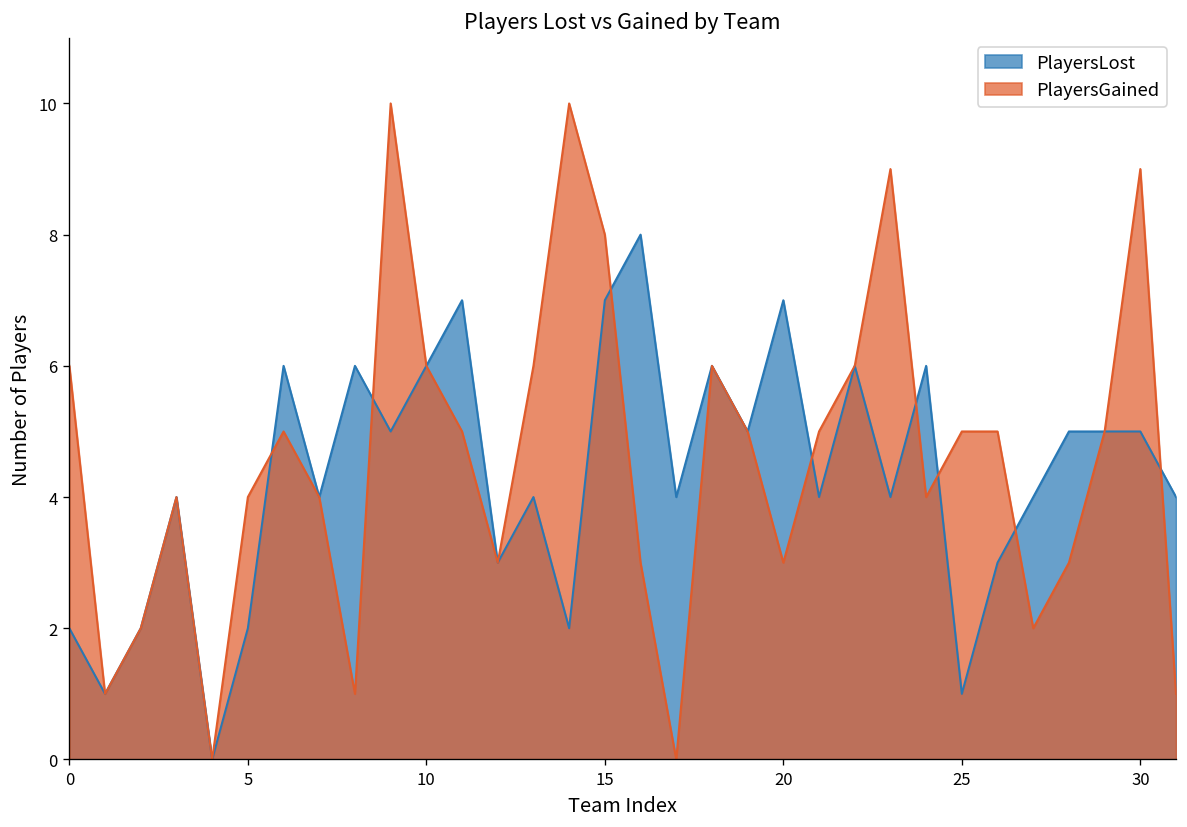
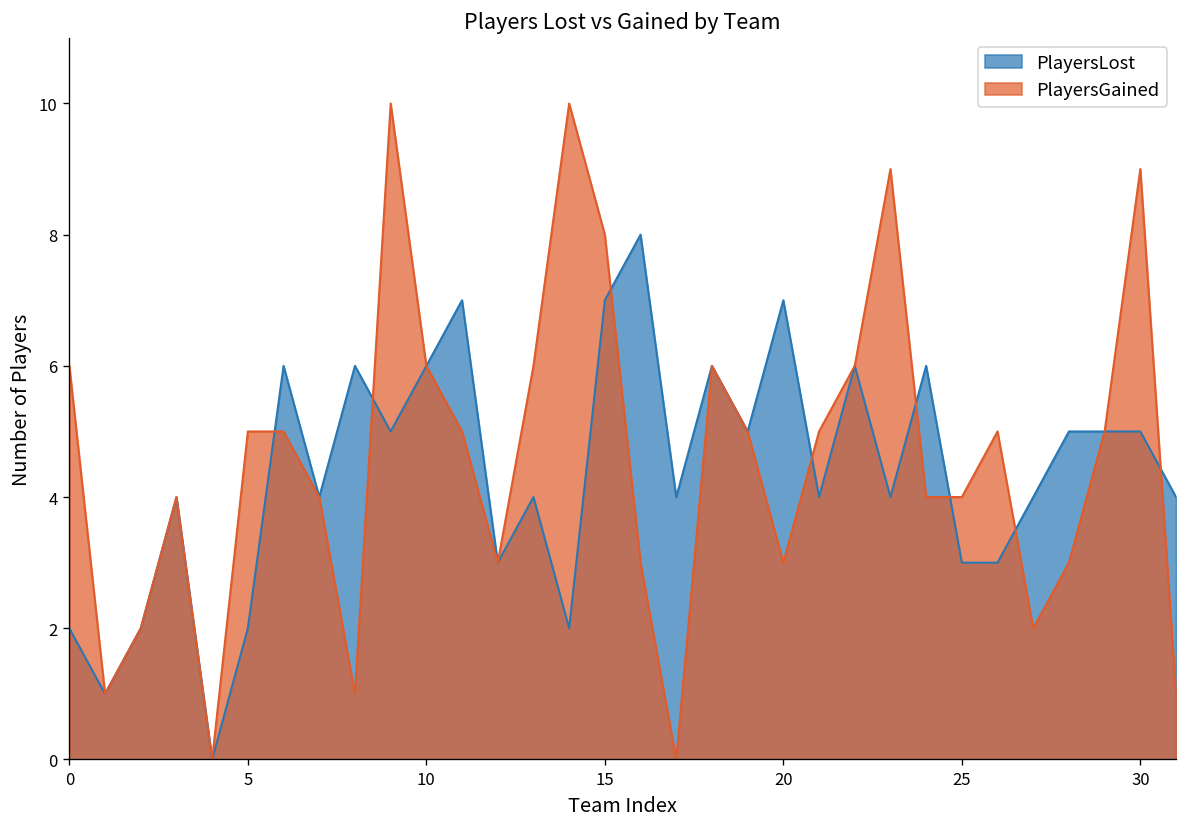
PlayersGained, 5: 4 -> 5
PlayersLost, 25: 1 -> 3
PlayersGained, 25: 5 -> 4
